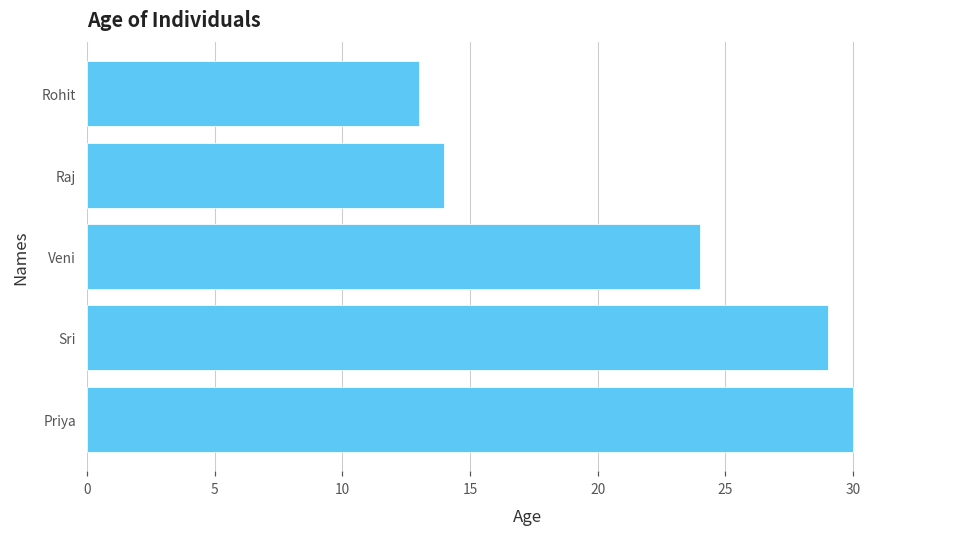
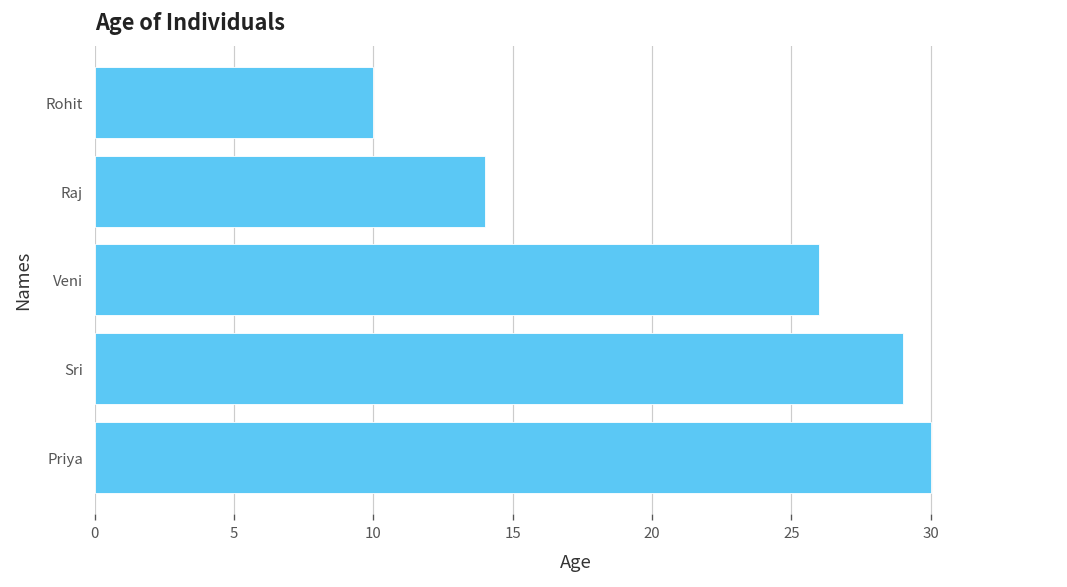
Rohit: 13 -> 10
Veni: 24 -> 26
